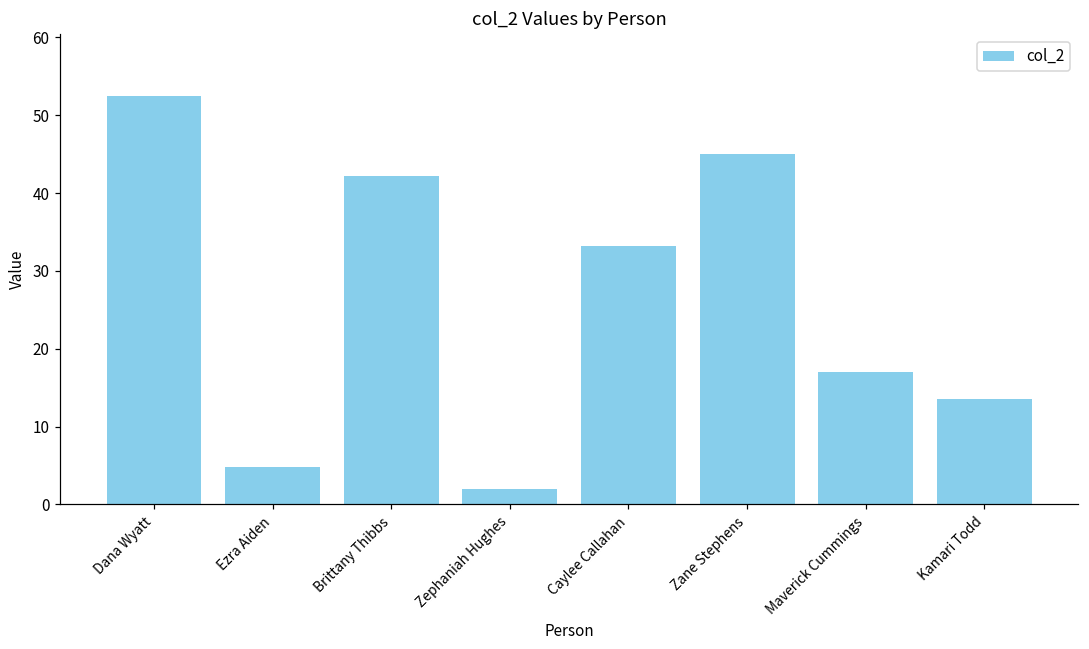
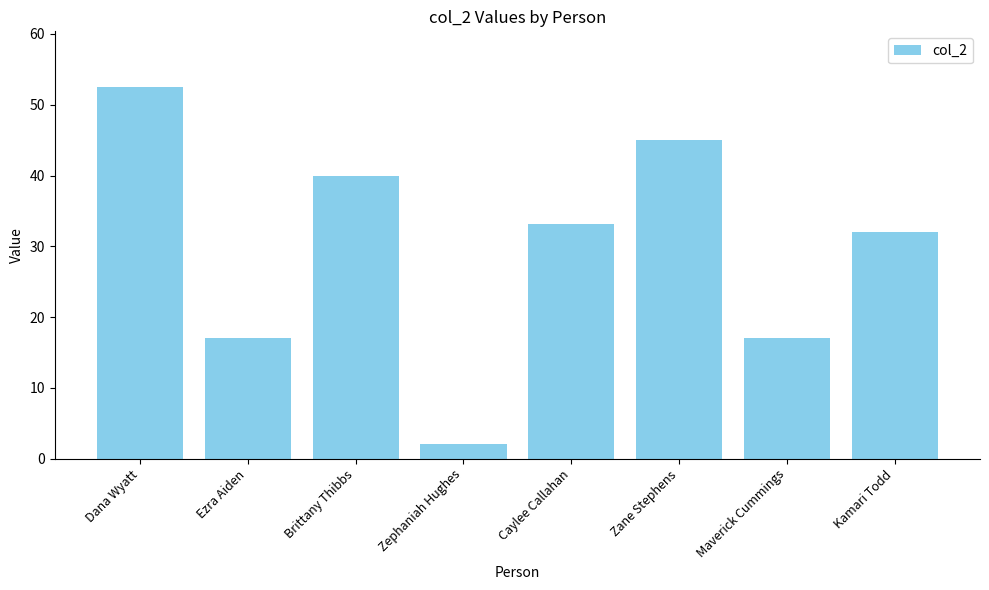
Ezra Aiden: 5 -> 17
Brittany Thibbs: 42 -> 40
Kamari Todd: 14 -> 32
